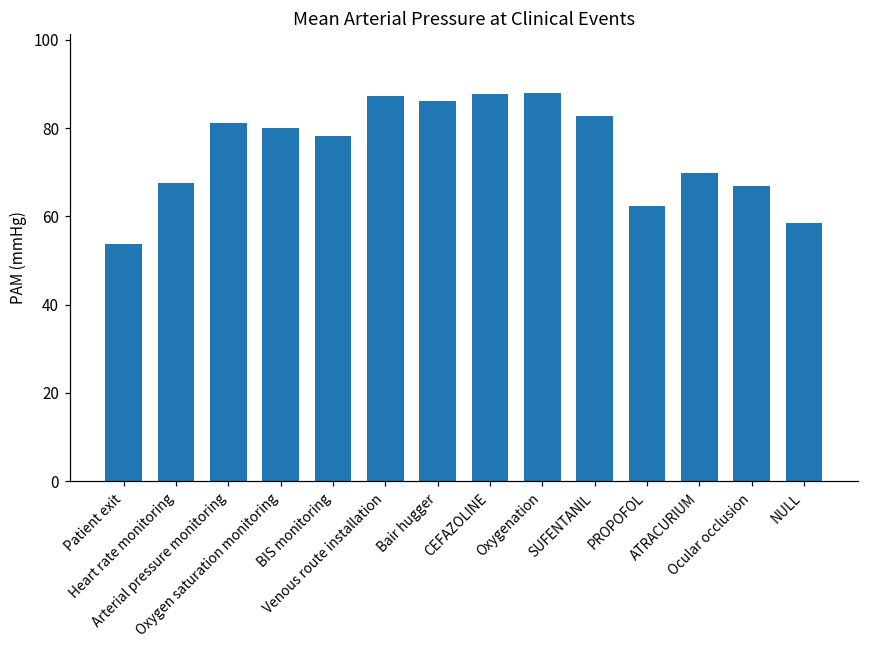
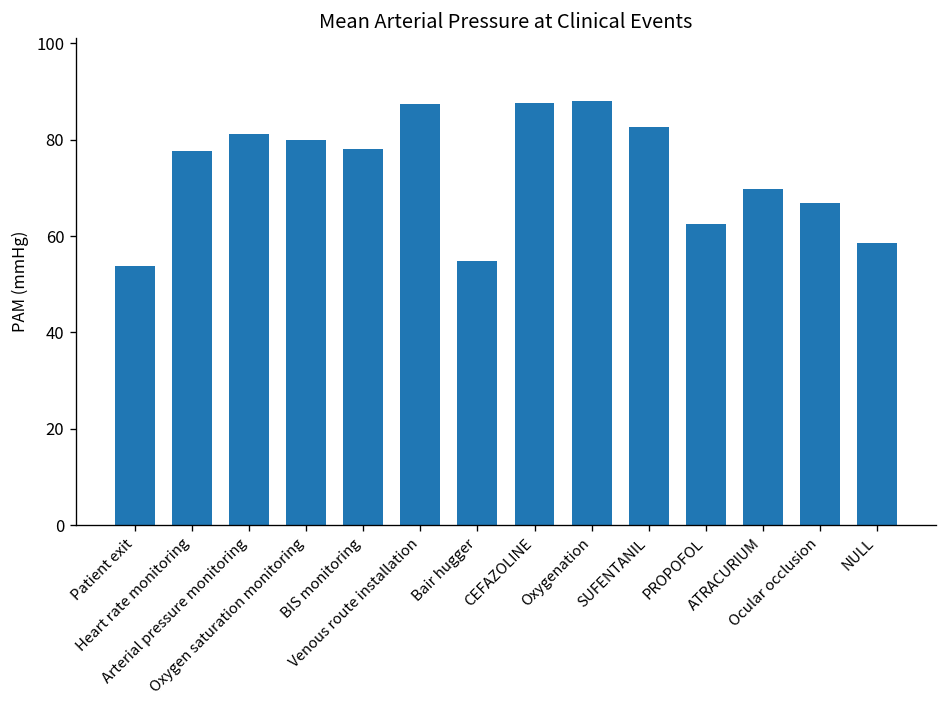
Heart rate monitoring: 68 -> 78
Bair hugger: 86 -> 55
